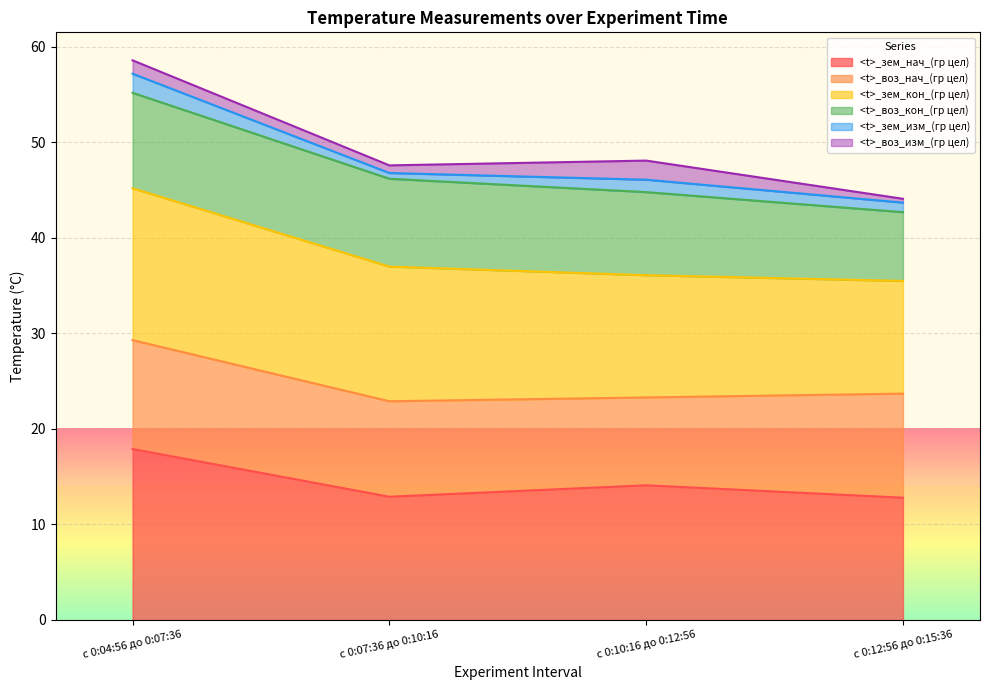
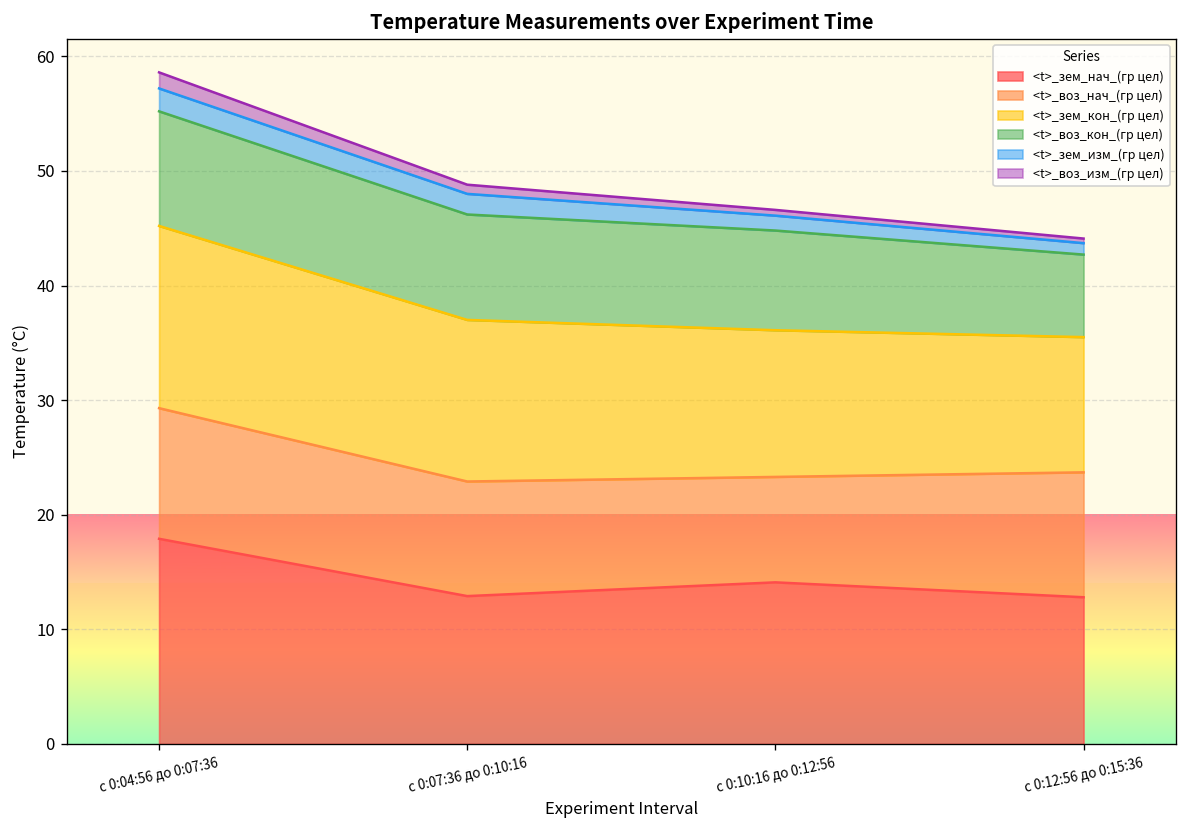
<t>_зем_изм_(гр цел), c 0:07:36 до 0:10:16: 1 -> 2
<t>_воз_изм_(гр цел), c 0:10:16 до 0:12:56: 2 -> 1
